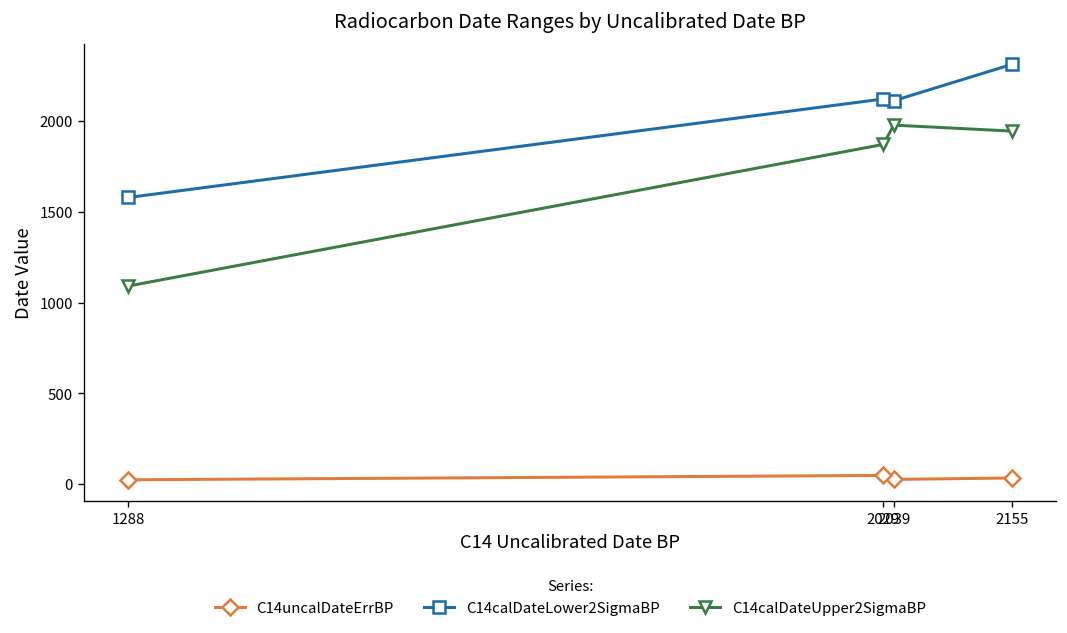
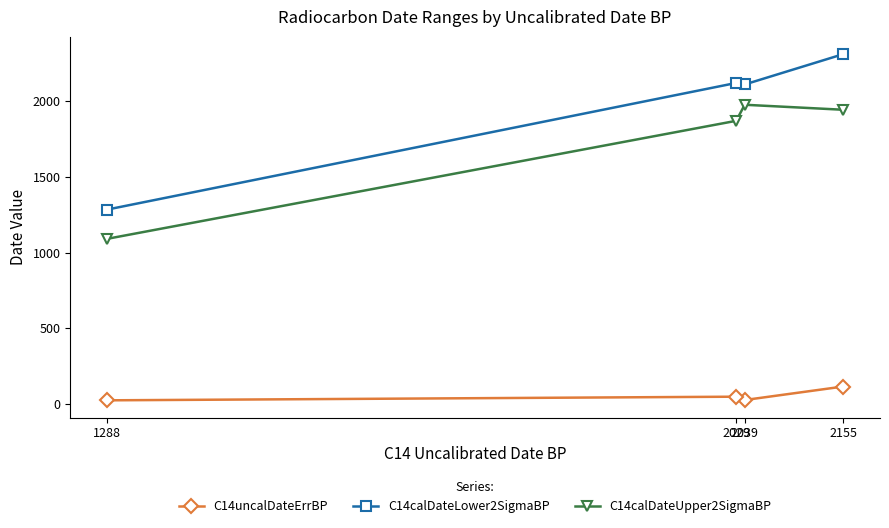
C14calDateLower2SigmaBP, 1288: 1580 -> 1280
C14uncalDateErrBP, 2155: 40 -> 120
